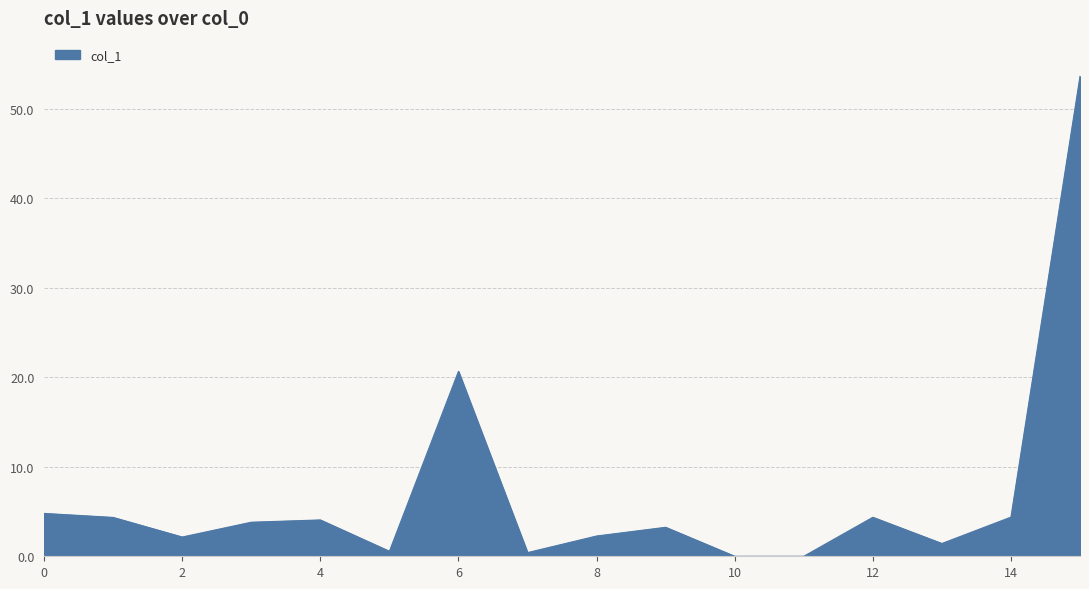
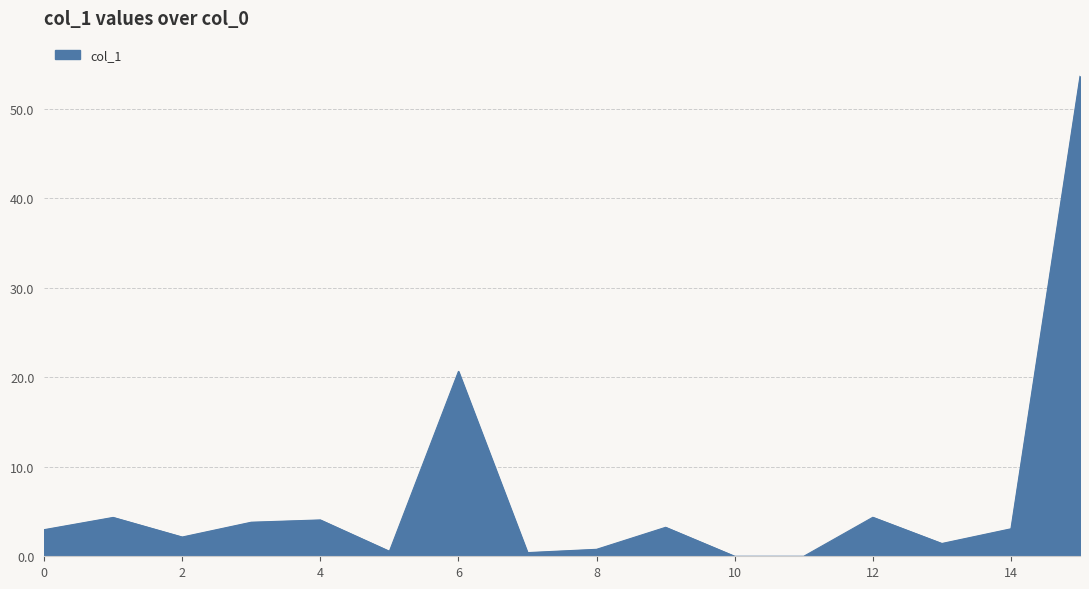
0: 5 -> 3
8: 2 -> 1
14: 4 -> 3
